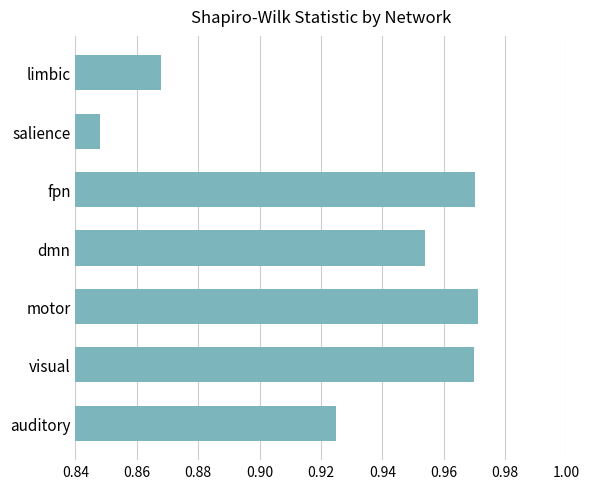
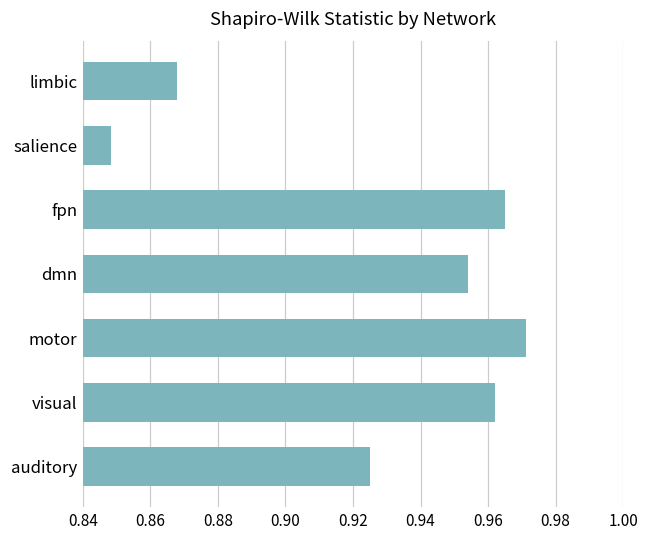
fpn: 0.970 -> 0.965
visual: 0.970 -> 0.962
